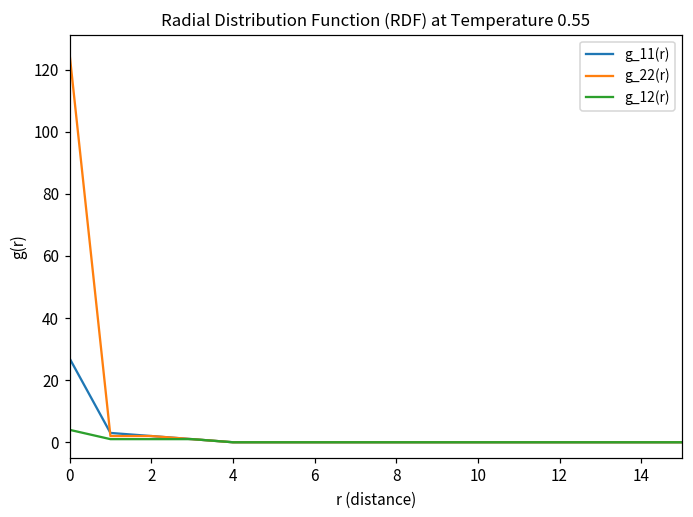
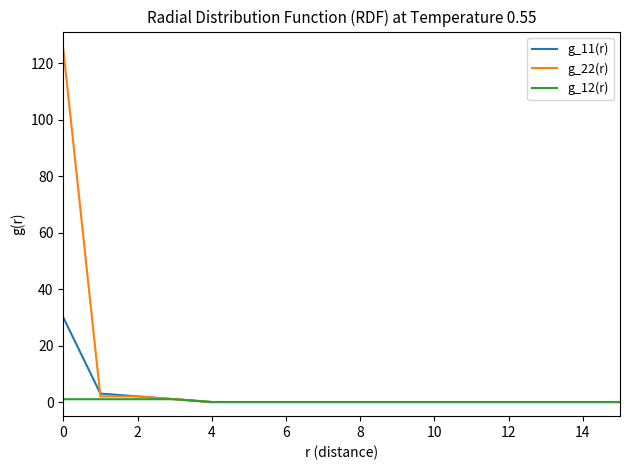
g_11(r), 0: 27 -> 30
g_12(r), 0: 4 -> 1
